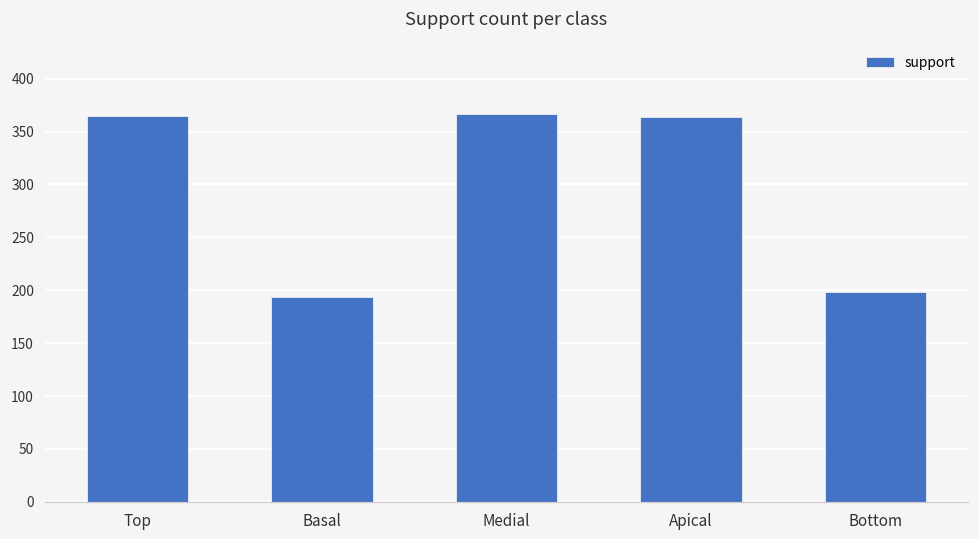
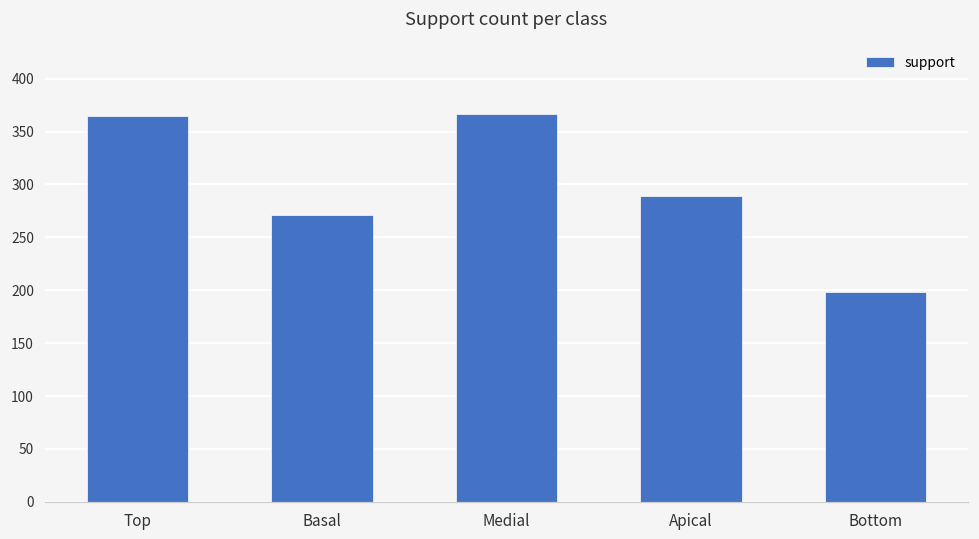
Basal: 190 -> 270
Apical: 360 -> 290
